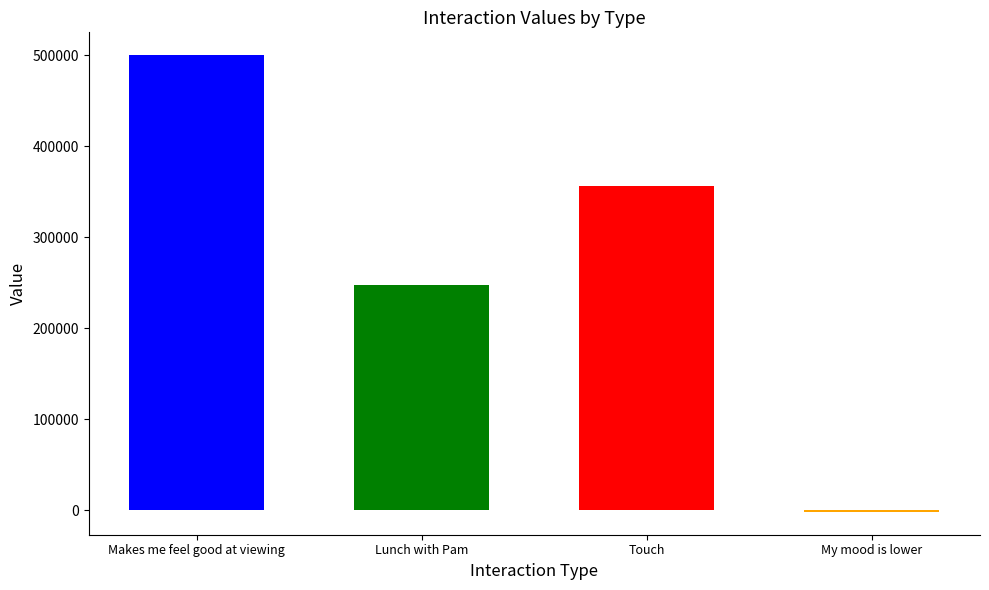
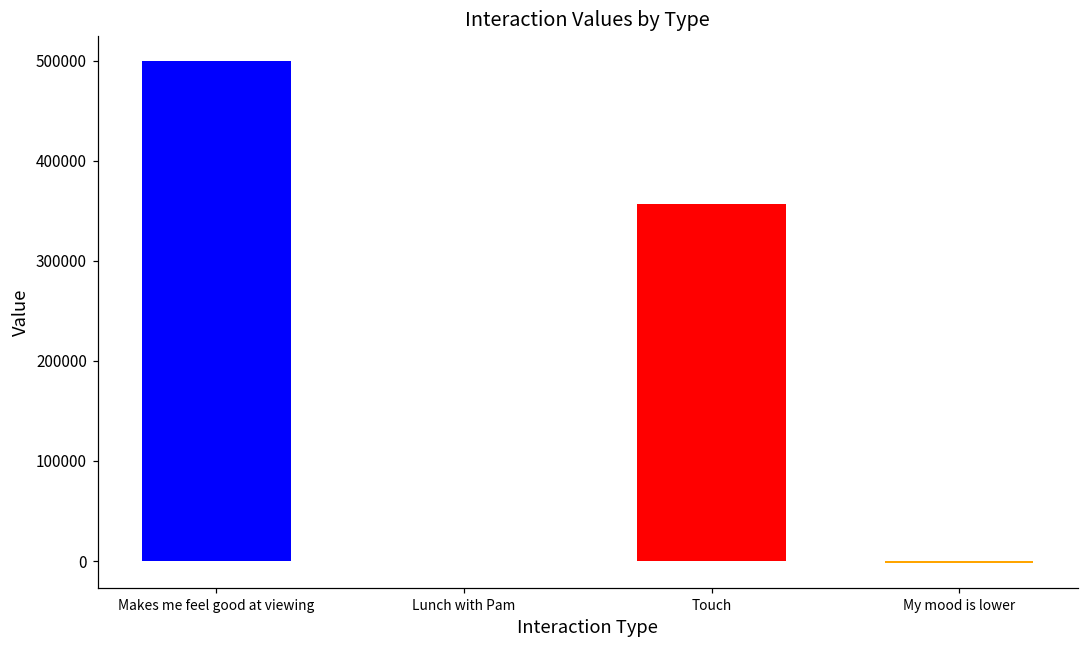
Lunch with Pam: 250000 -> 0
